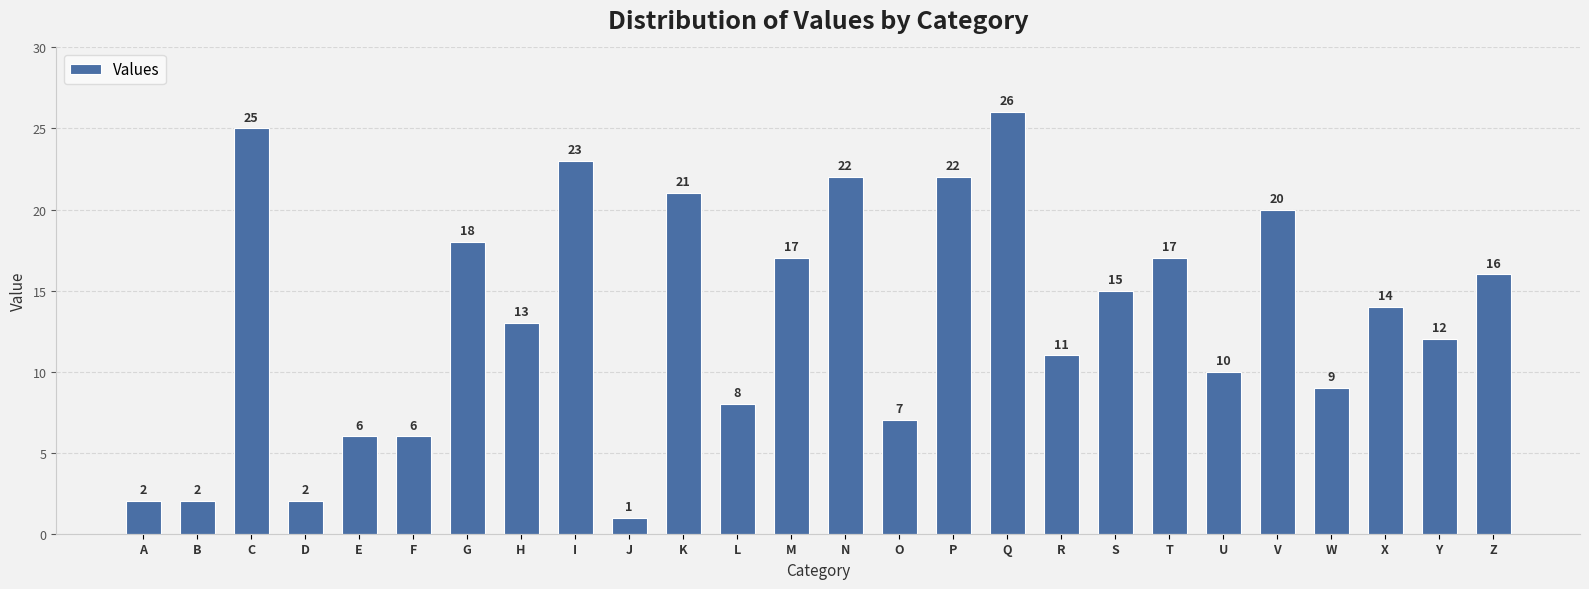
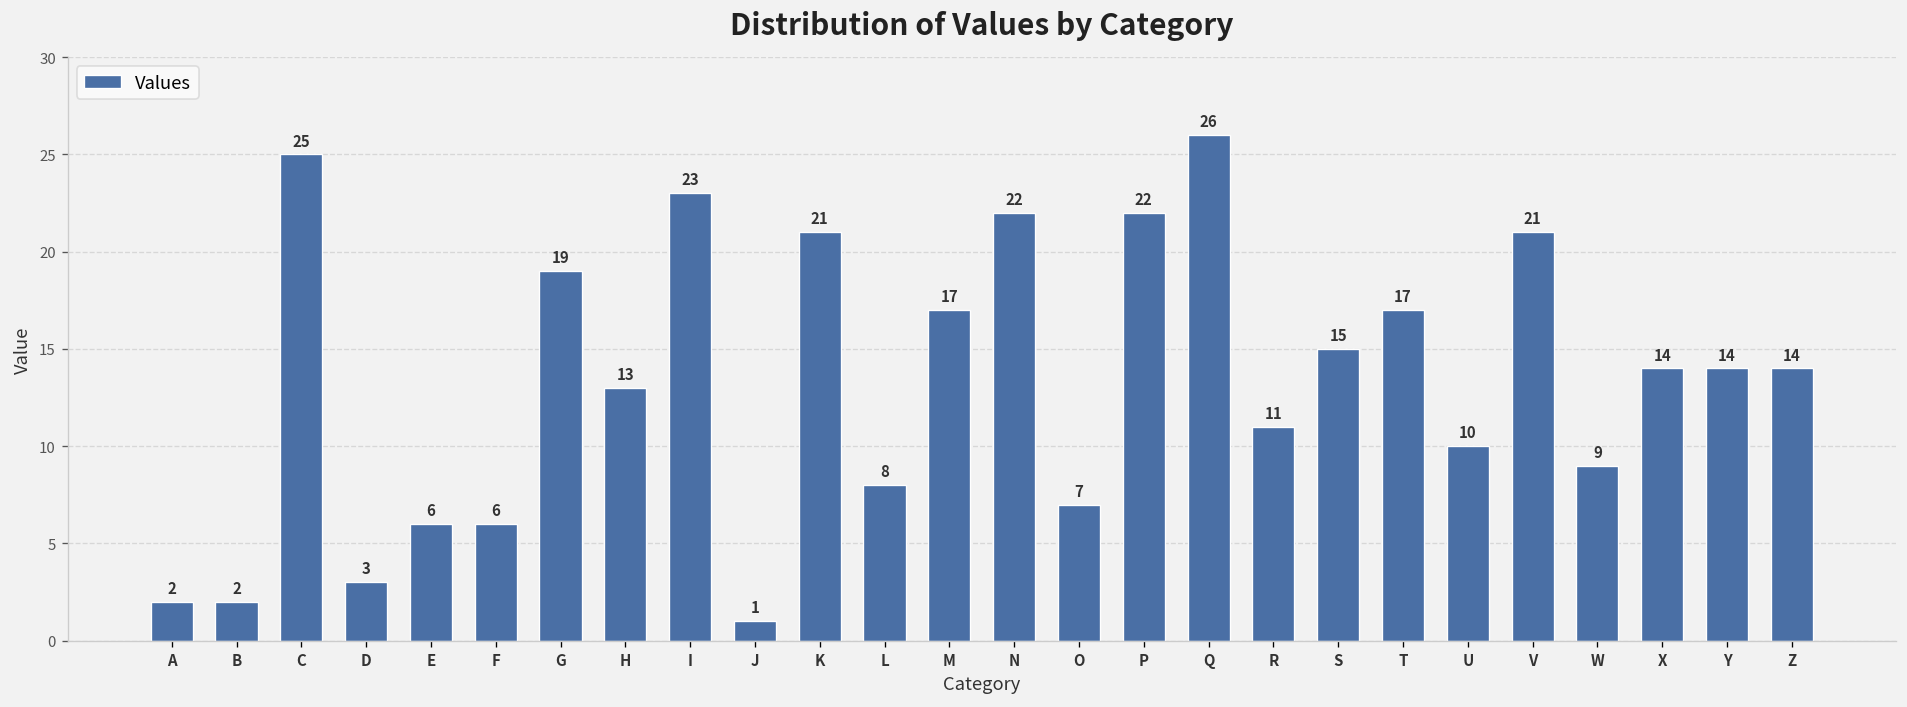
D: 2 -> 3
G: 18 -> 19
V: 20 -> 21
Y: 12 -> 14
Z: 16 -> 14
